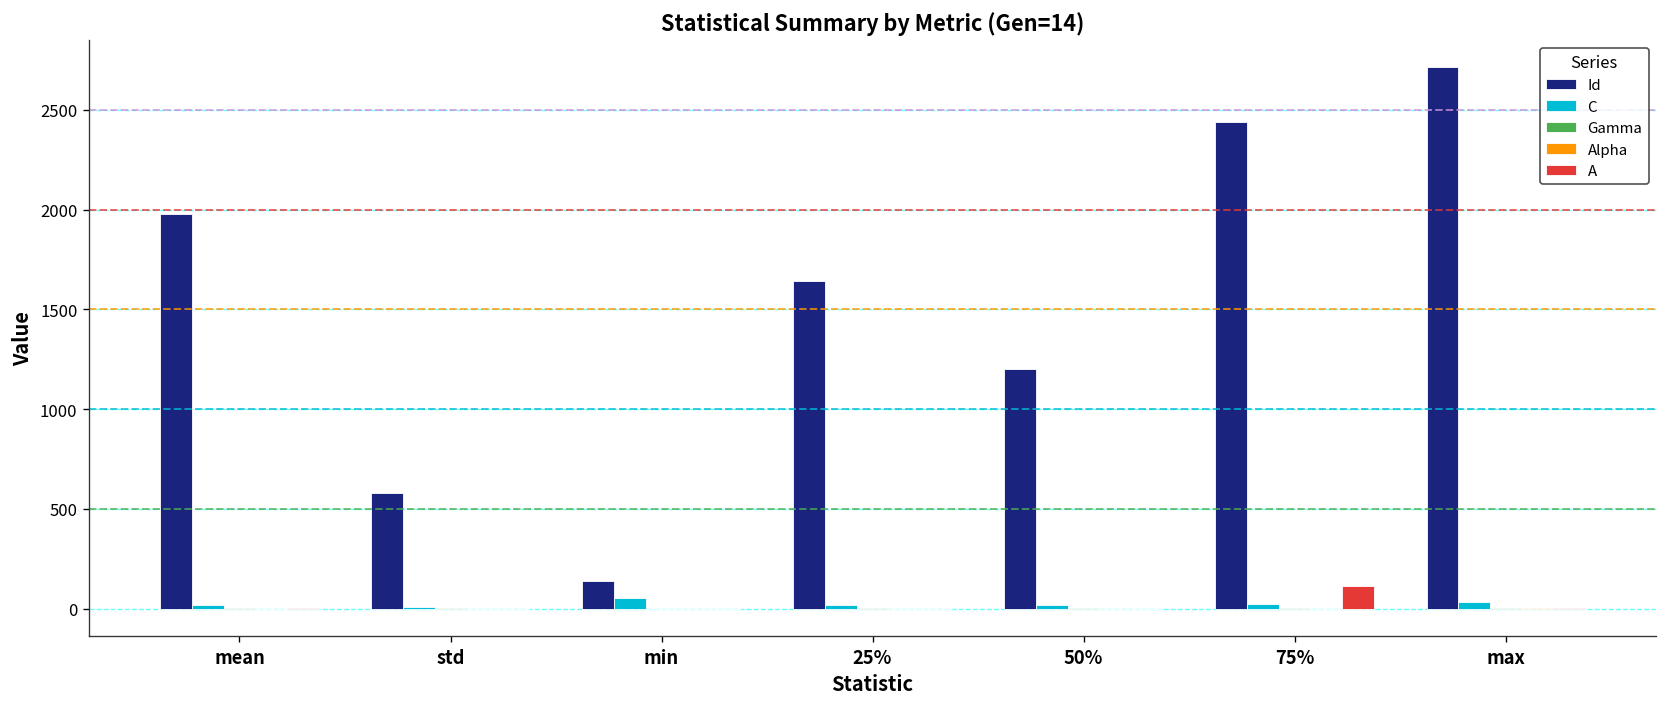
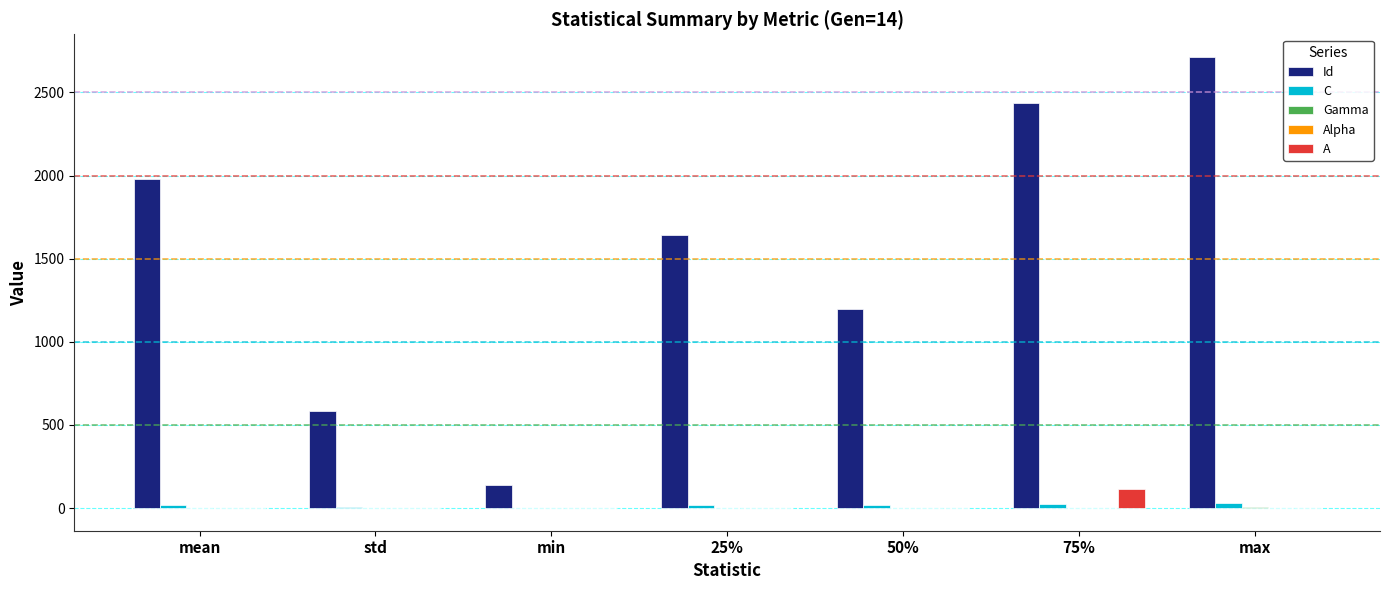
C, min: 50 -> 0
